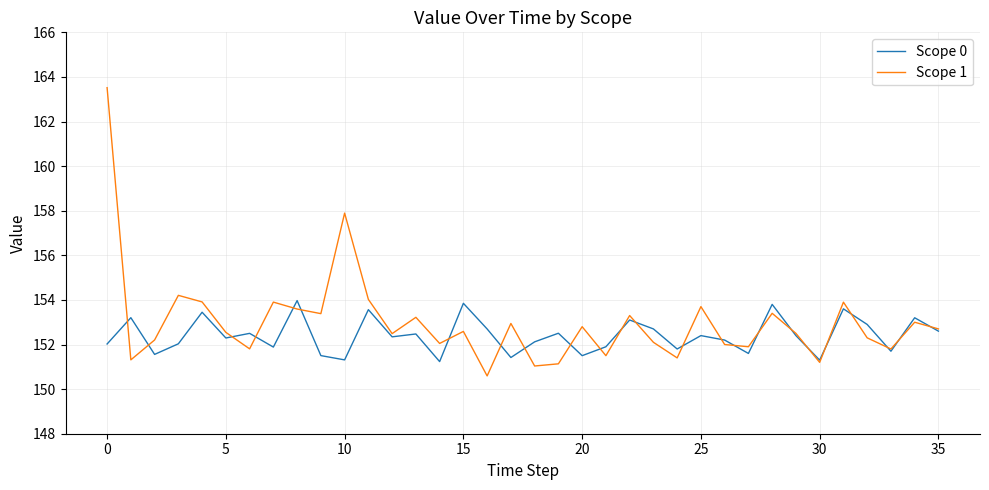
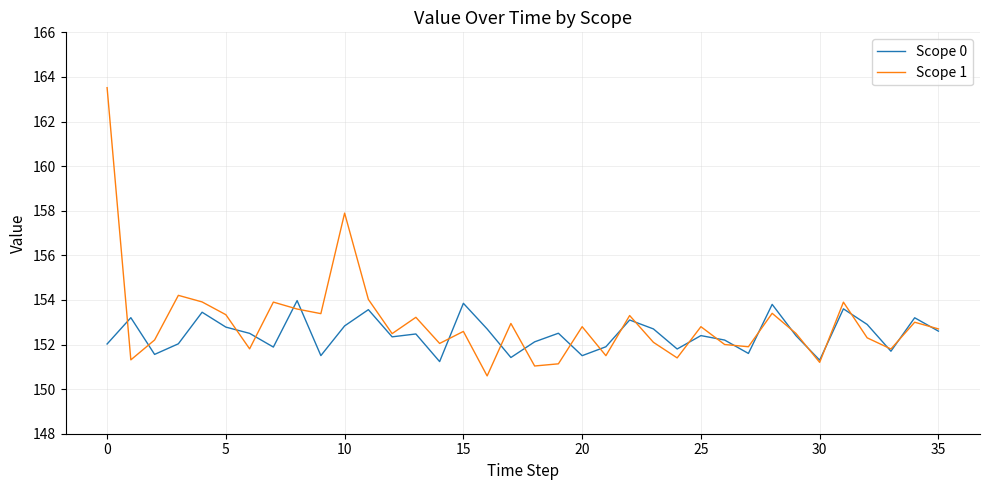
Scope 0, 5: 152.3 -> 152.8
Scope 1, 5: 152.5 -> 153.3
Scope 0, 10: 151.3 -> 152.8
Scope 1, 25: 153.7 -> 152.8
